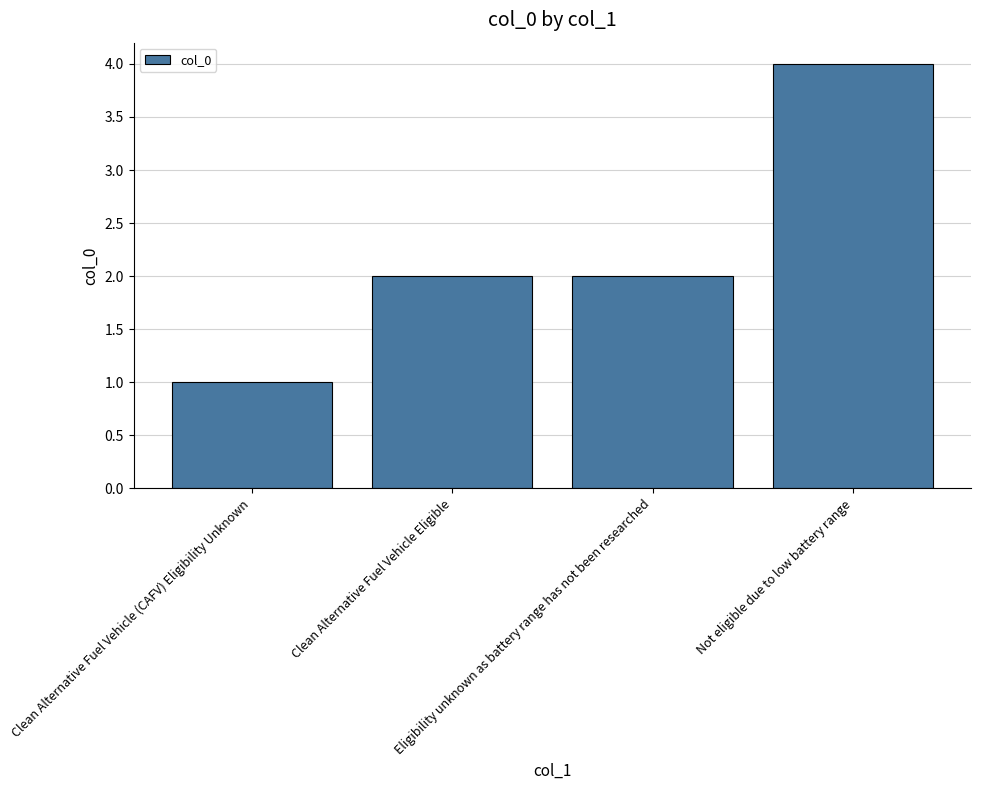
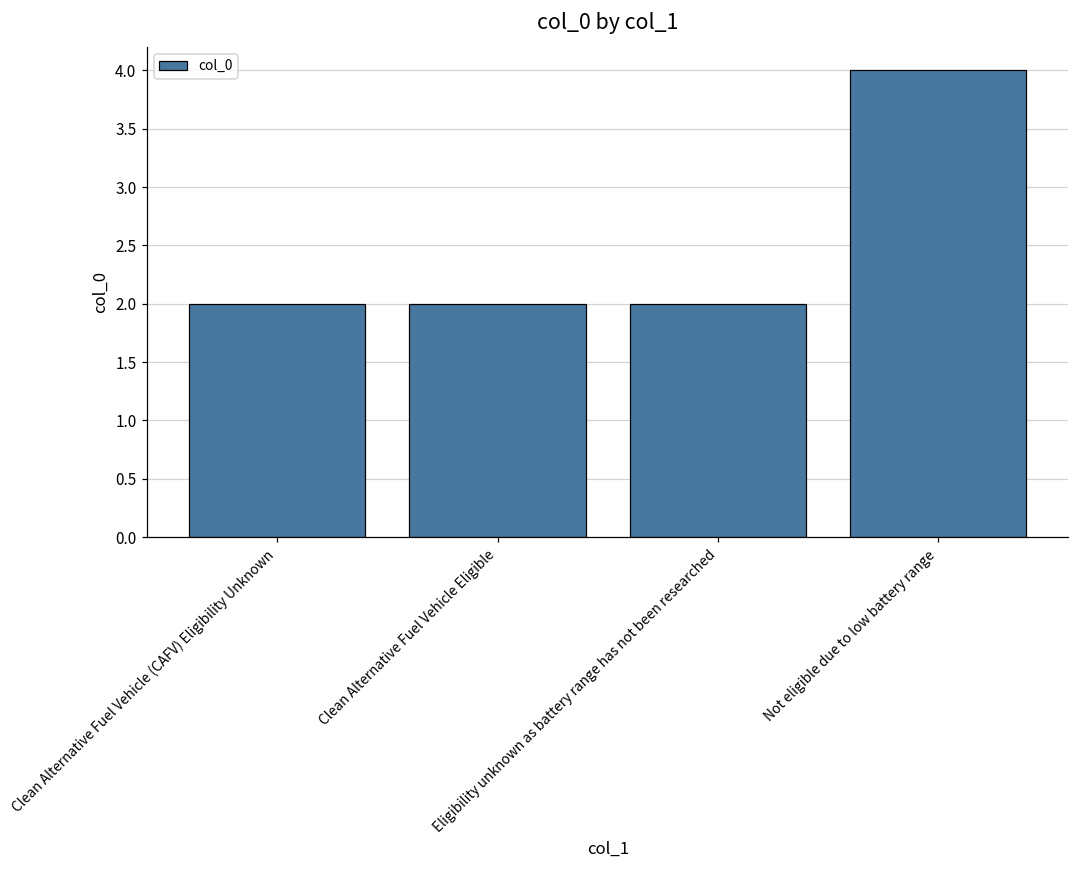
Clean Alternative Fuel Vehicle (CAFV) Eligibility Unknown: 1 -> 2
